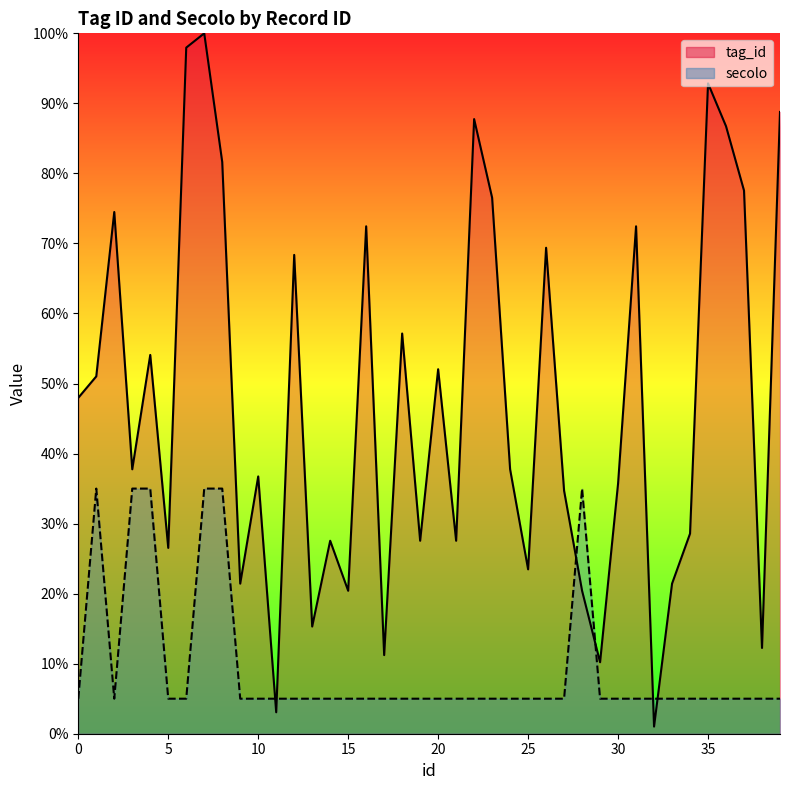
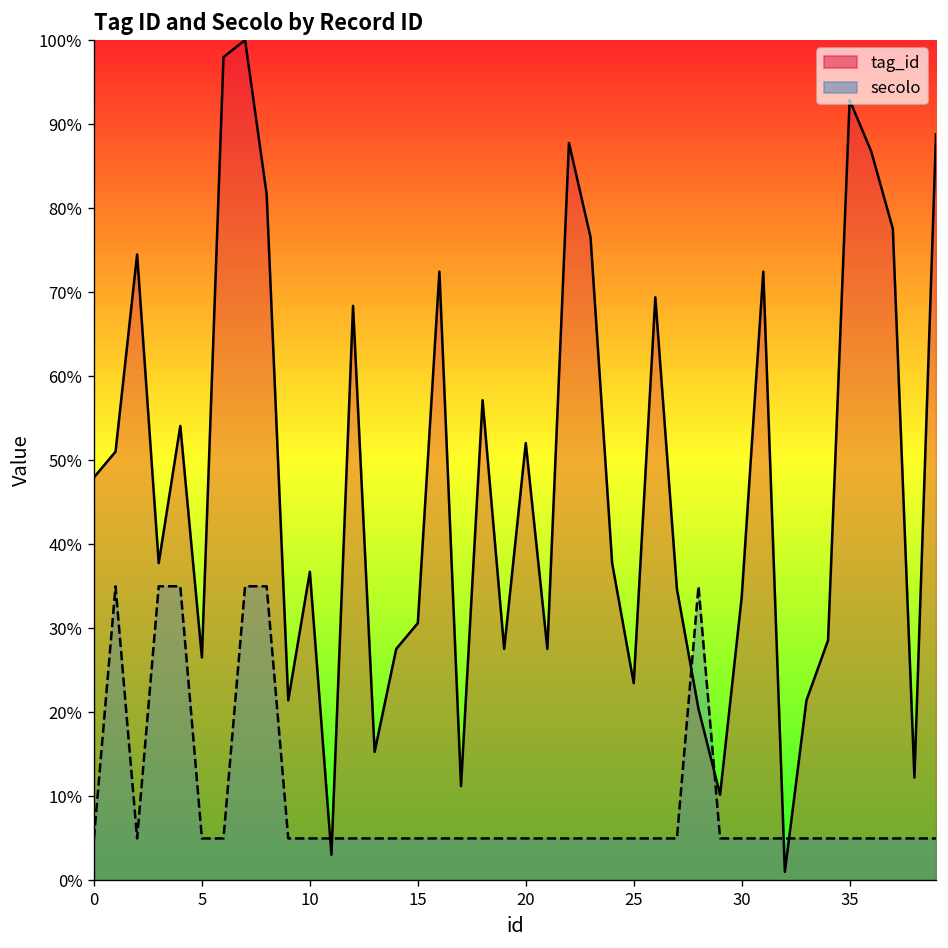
tag_id, 15: 20% -> 31%
tag_id, 30: 36% -> 34%
